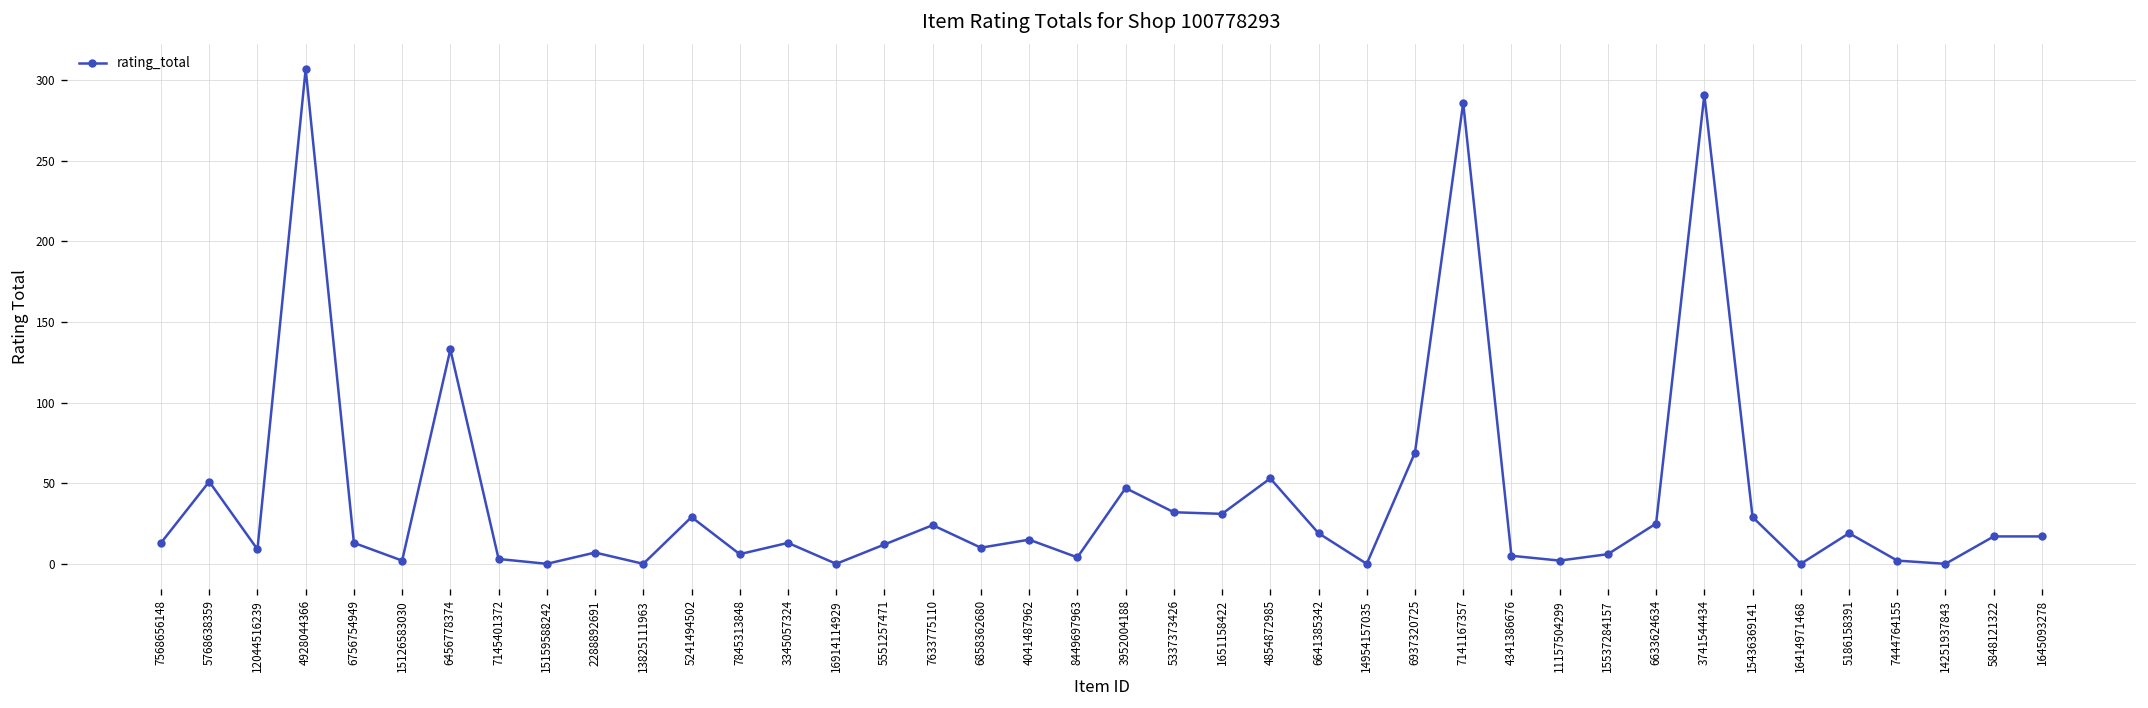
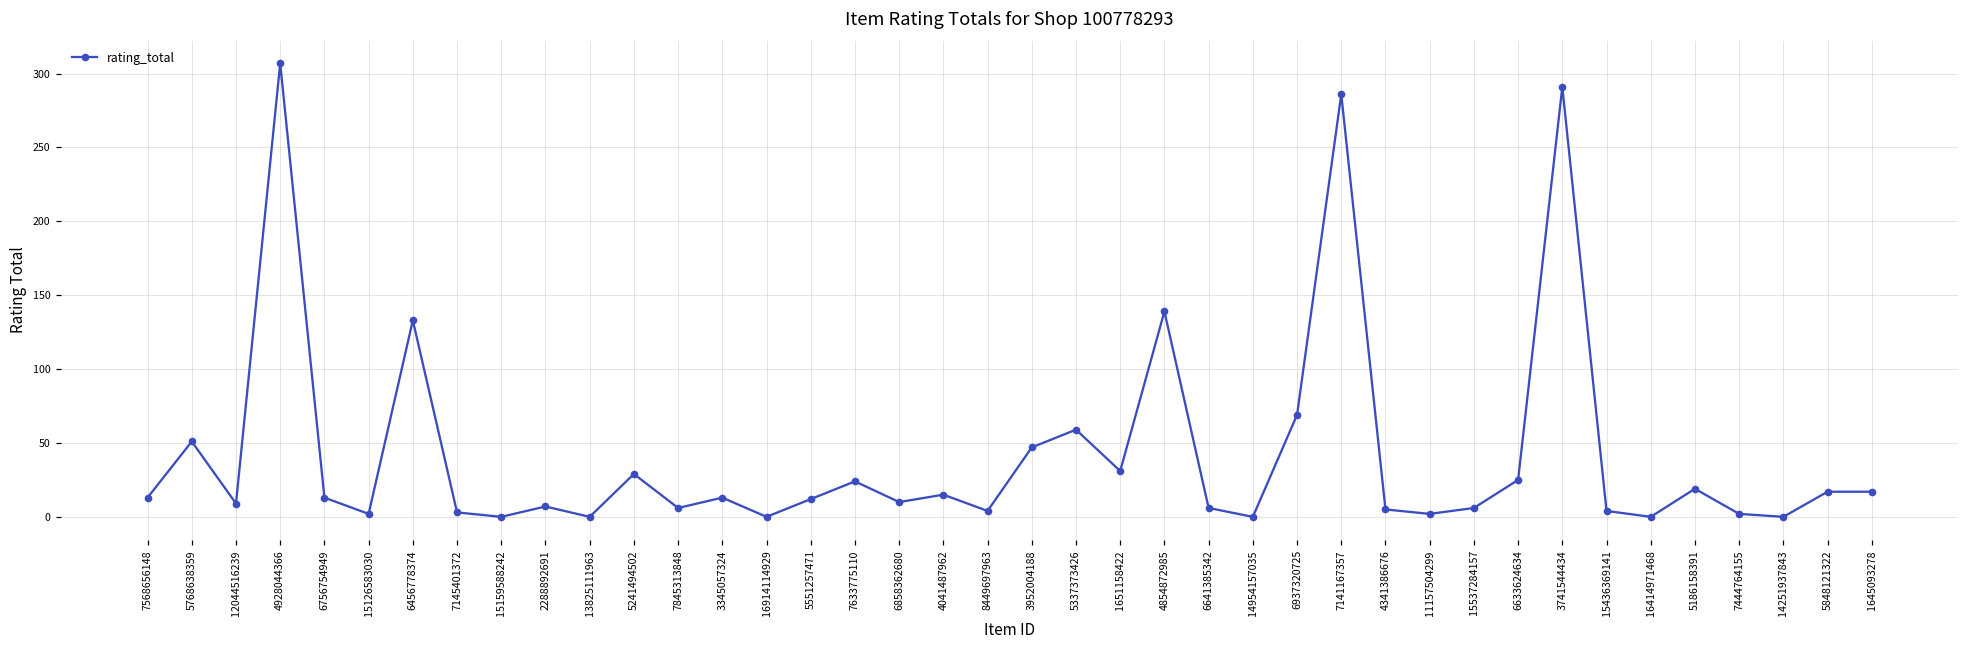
5337373426: 32 -> 59
4854872985: 53 -> 139
6641385342: 19 -> 6
15436369141: 29 -> 4
